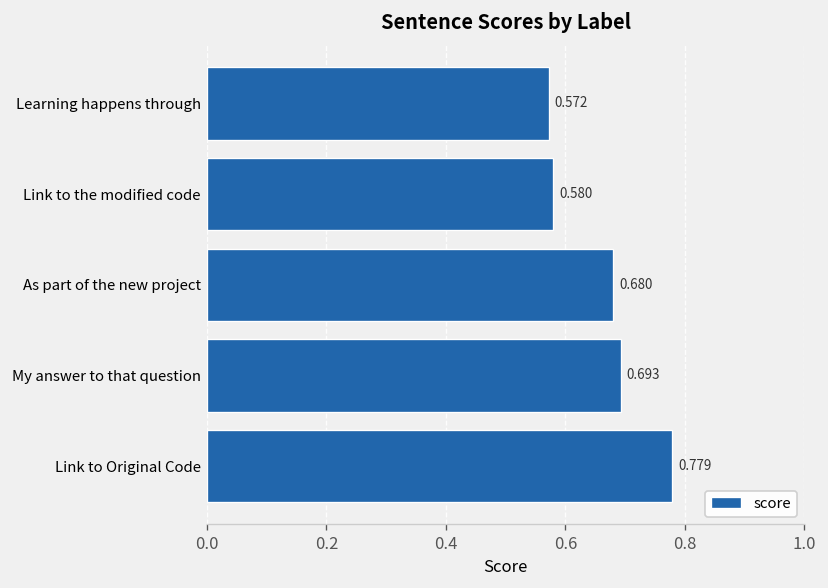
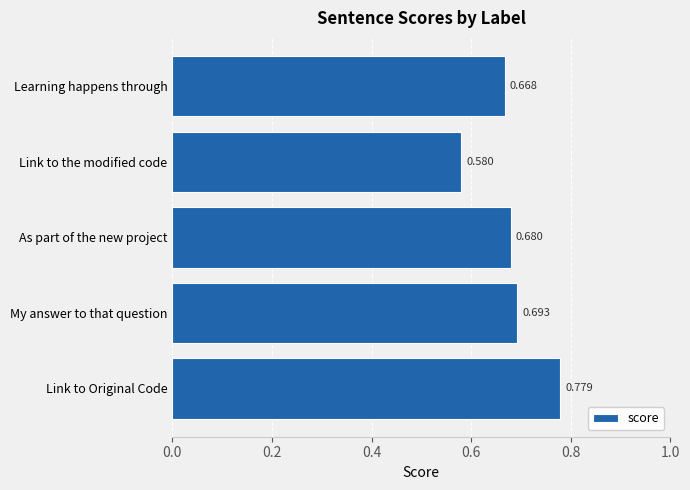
Learning happens through: 0.572 -> 0.668
